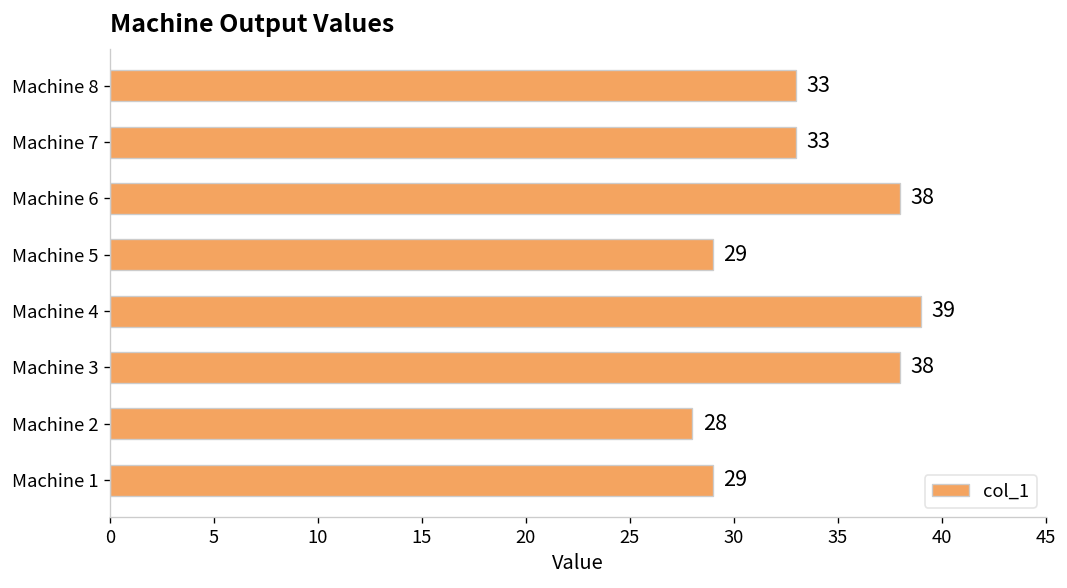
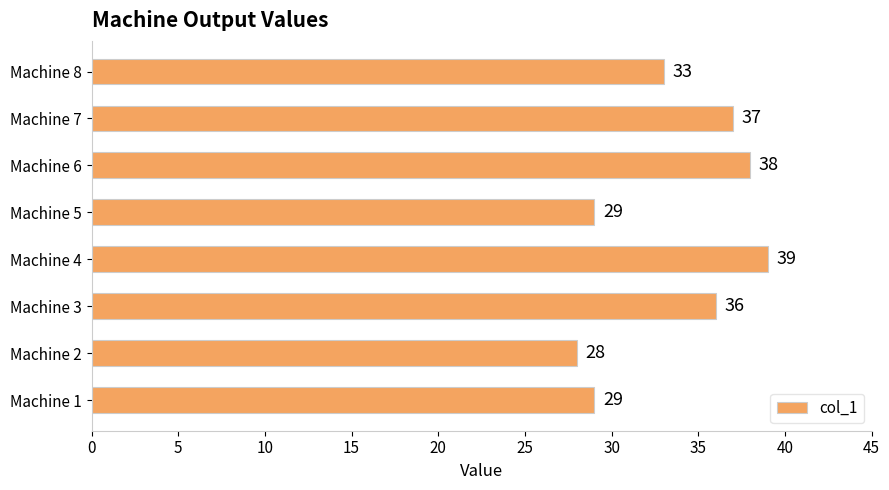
Machine 7: 33 -> 37
Machine 3: 38 -> 36
